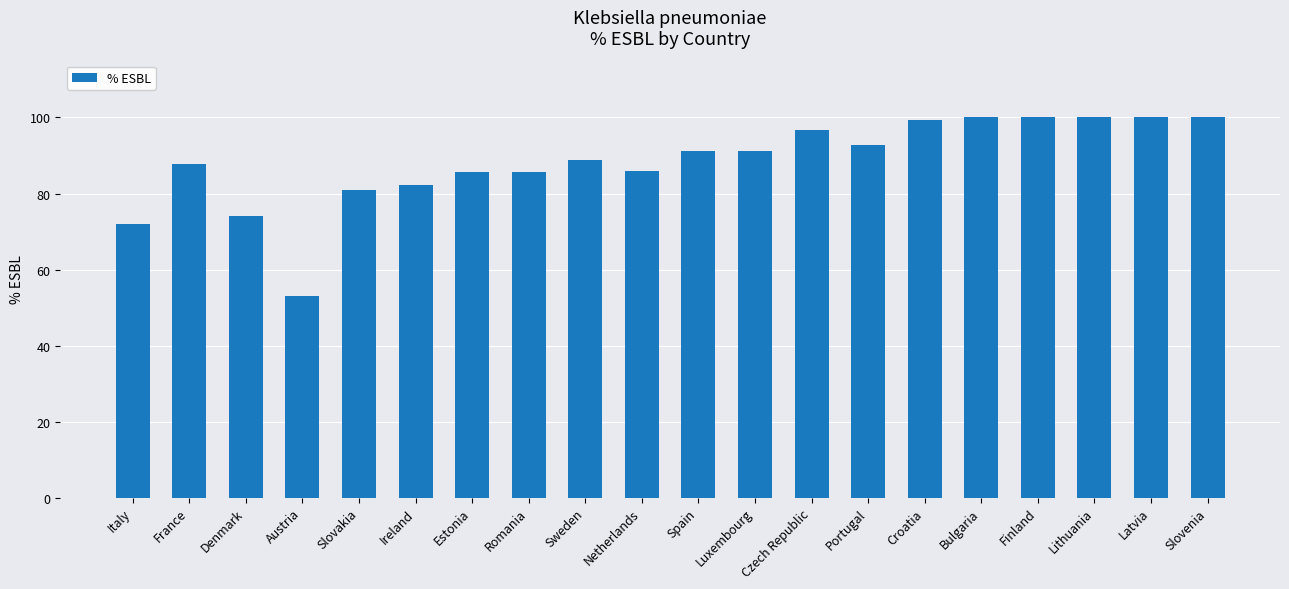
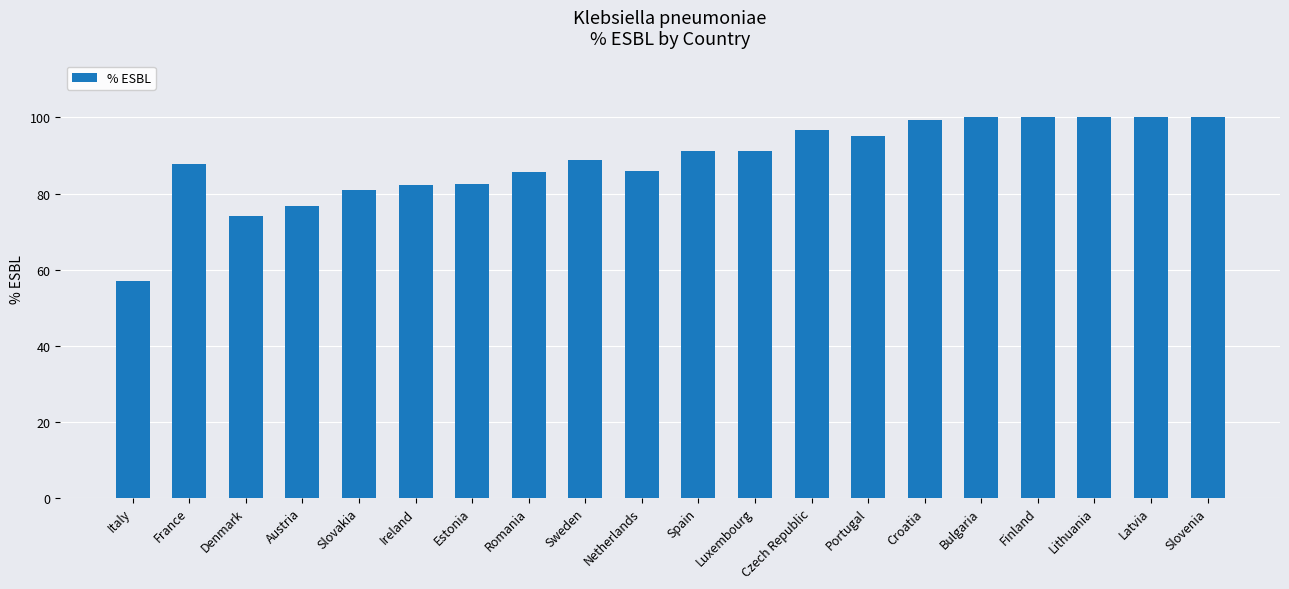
Italy: 72 -> 57
Austria: 53 -> 77
Estonia: 86 -> 82
Portugal: 93 -> 95
